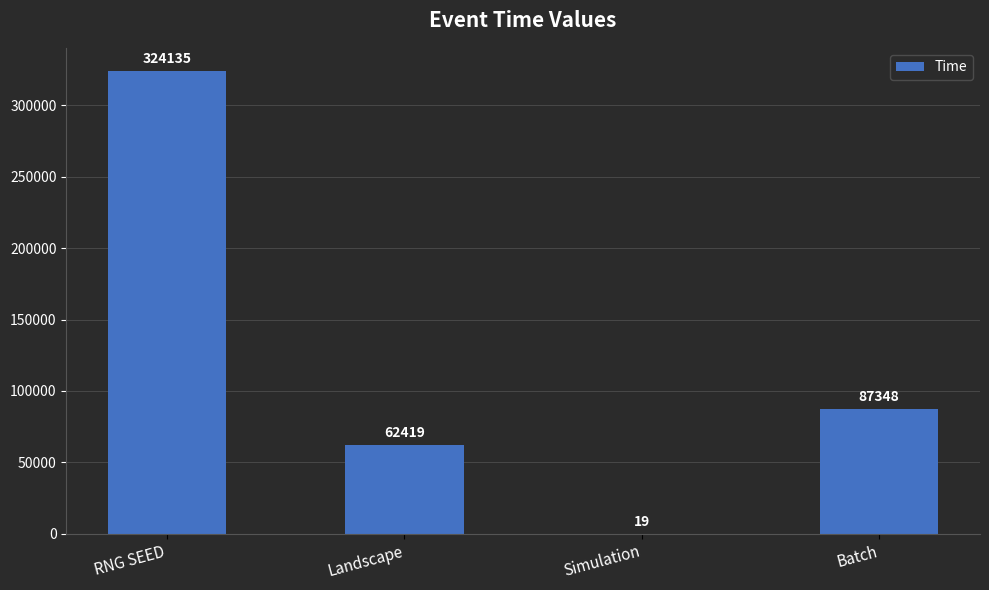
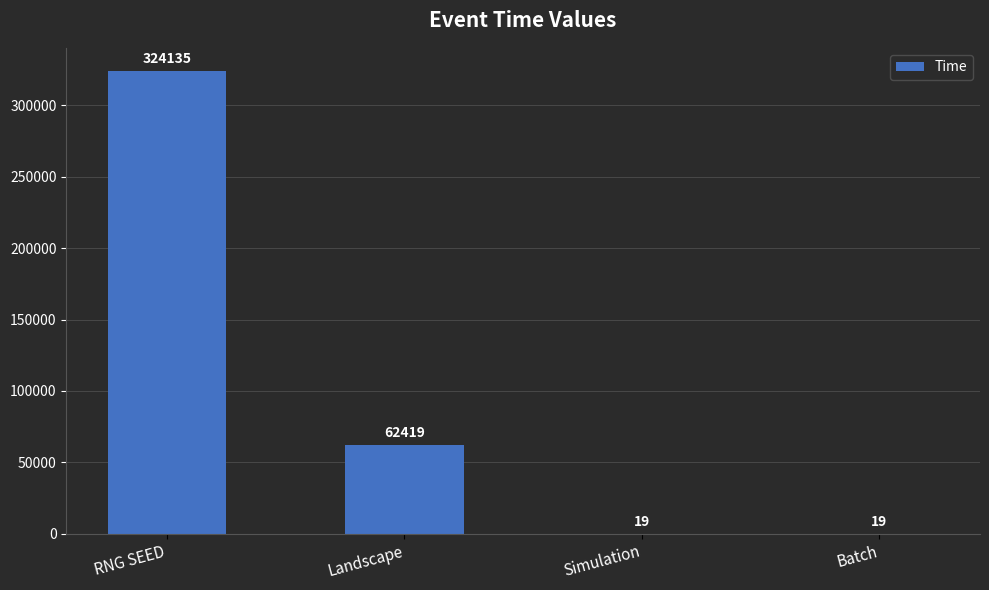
Batch: 87348 -> 19
